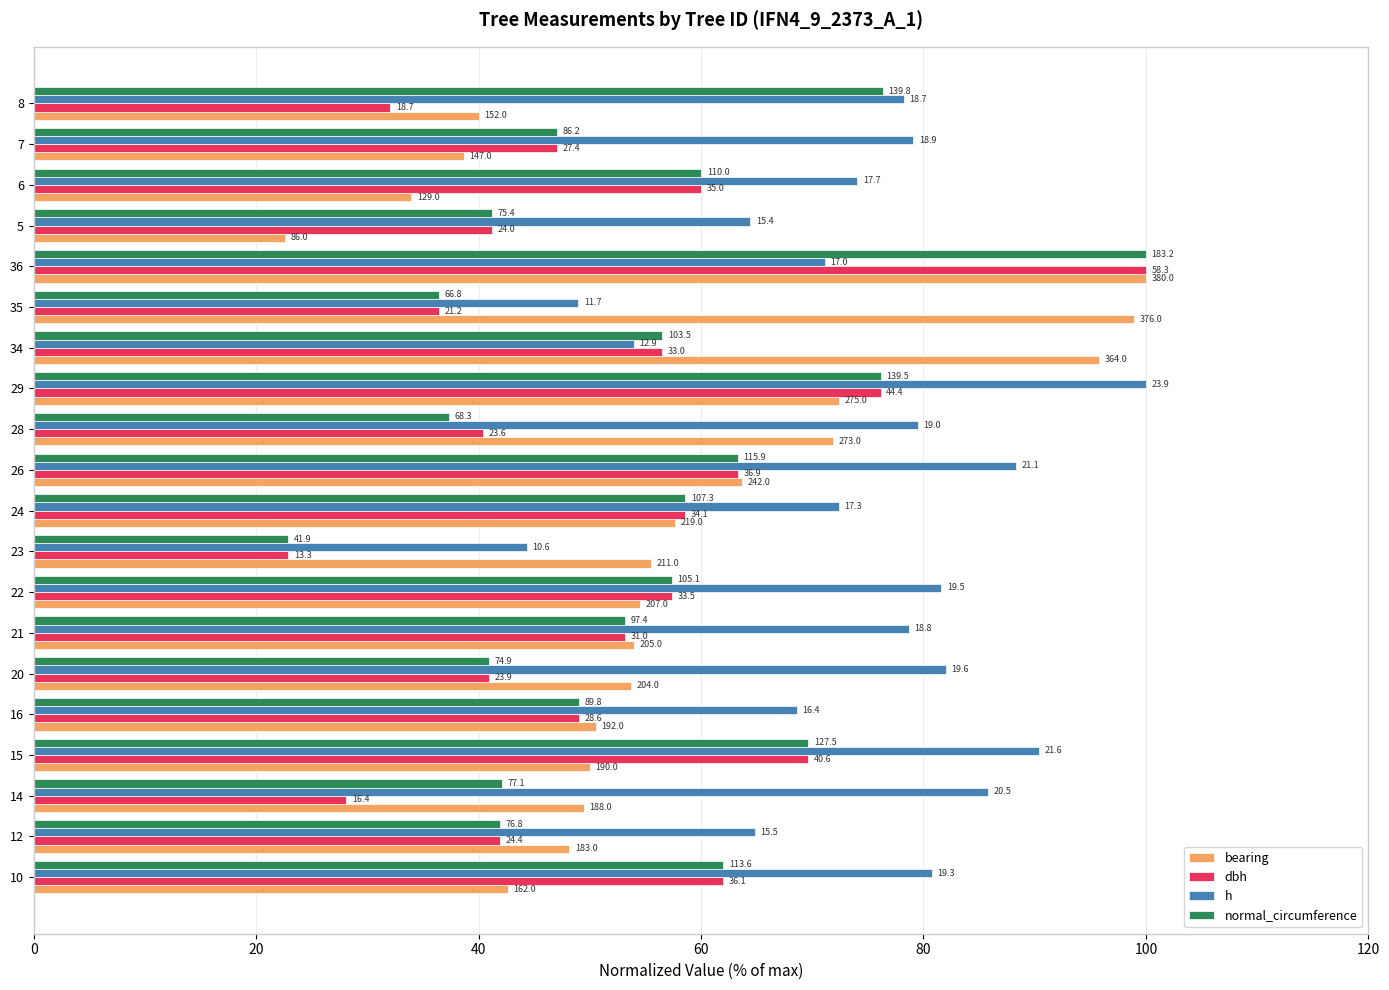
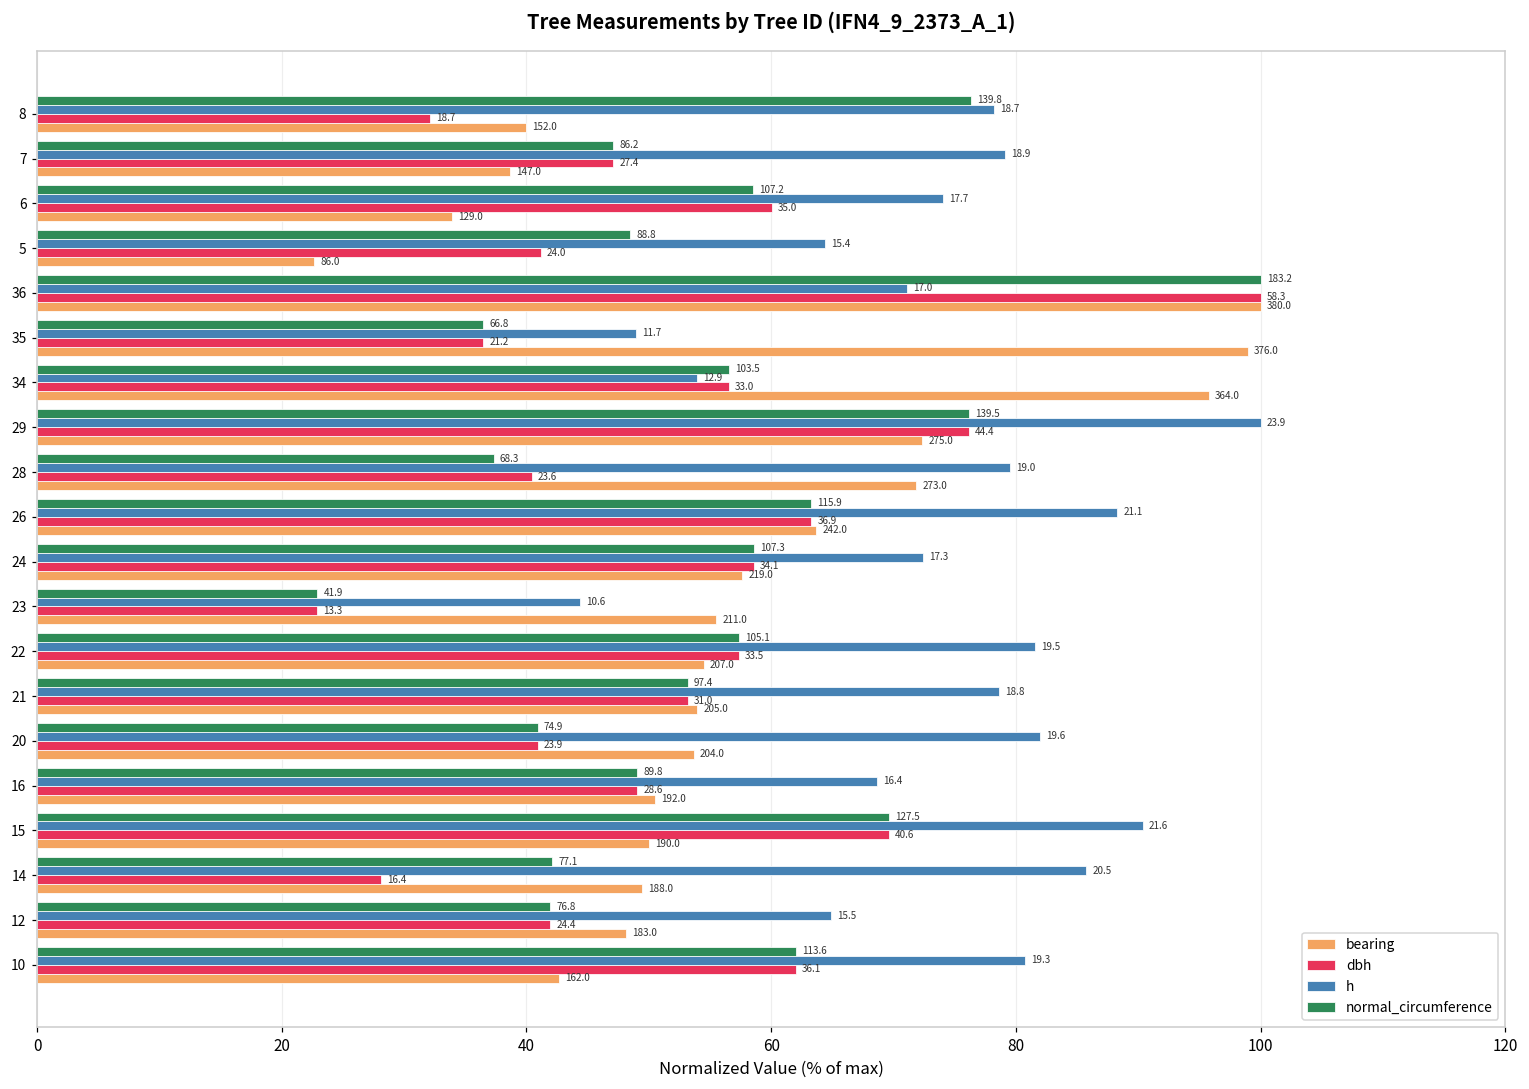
normal_circumference, 6: 110.0 -> 107.2
normal_circumference, 5: 75.4 -> 88.8
